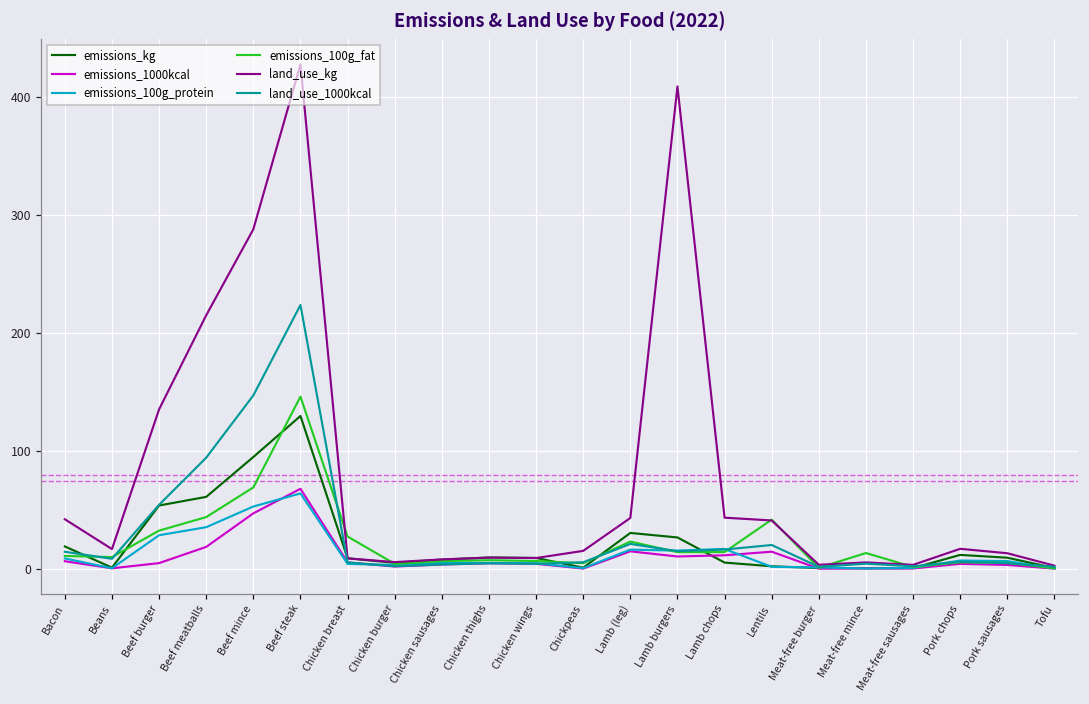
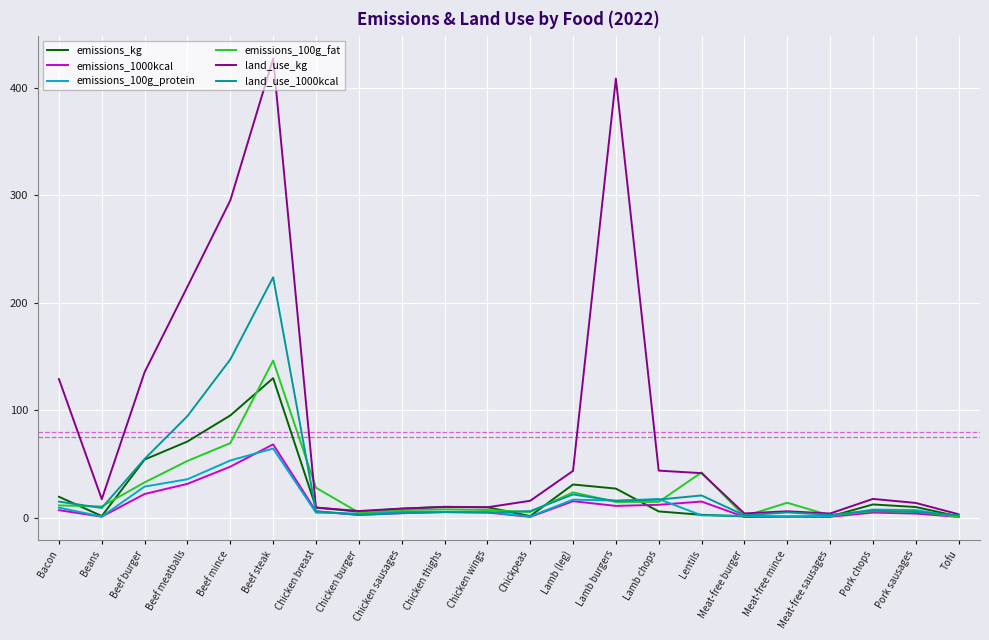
land_use_kg, Bacon: 42 -> 129
emissions_1000kcal, Beef burger: 5 -> 22
emissions_kg, Beef meatballs: 61 -> 71
emissions_1000kcal, Beef meatballs: 19 -> 31
emissions_100g_fat, Beef meatballs: 44 -> 53
land_use_kg, Beef mince: 288 -> 295
